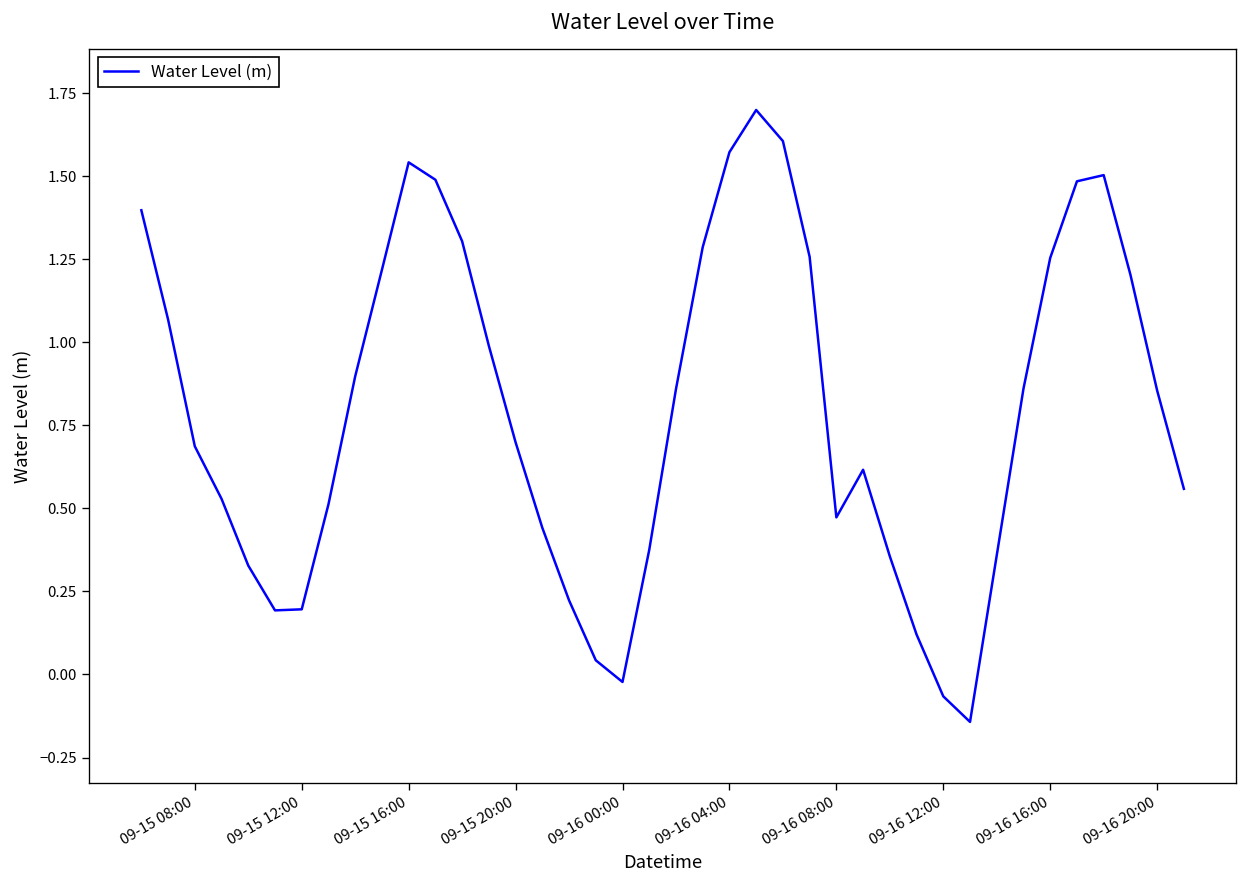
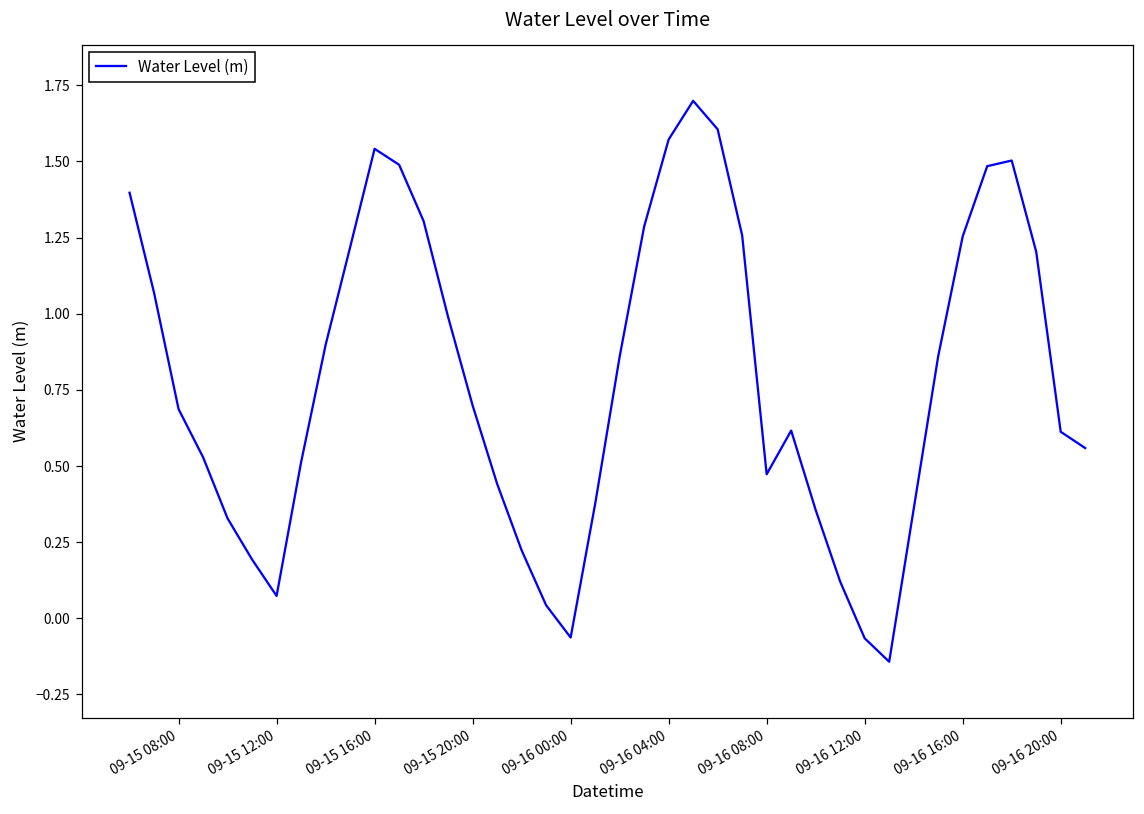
09-15 12:00: 0.20 -> 0.07
09-16 00:00: -0.02 -> -0.06
09-16 20:00: 0.85 -> 0.61
